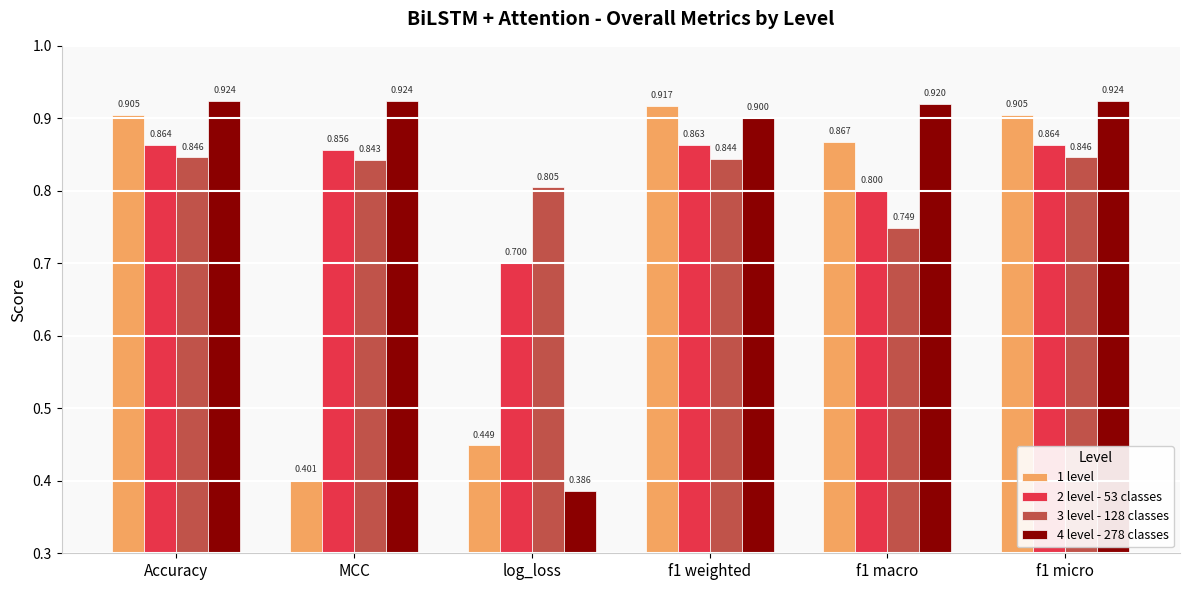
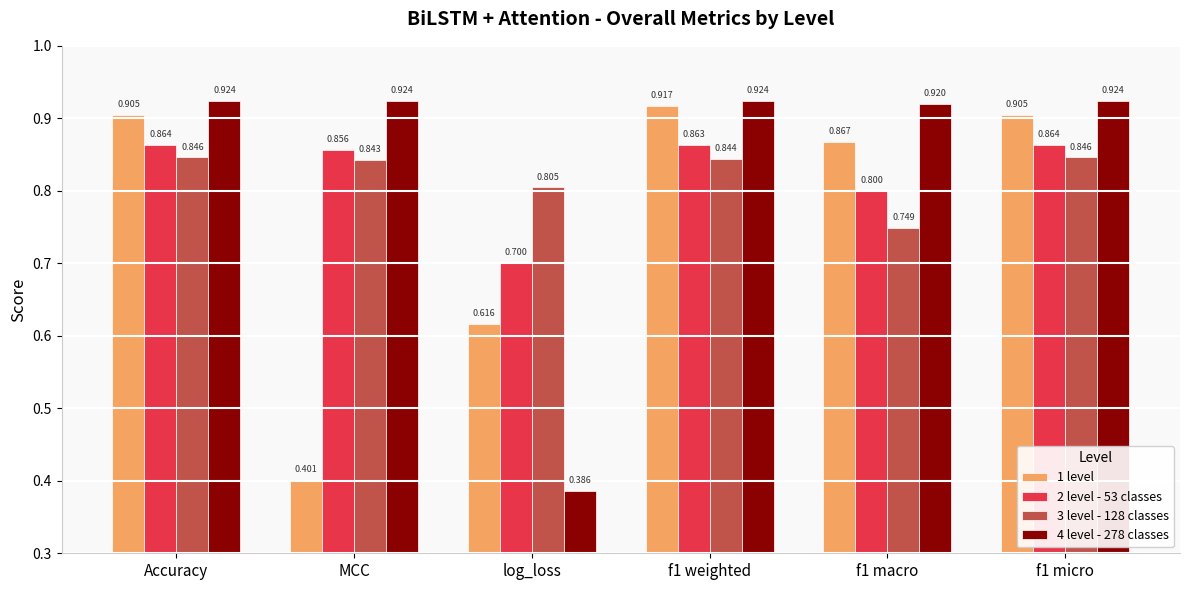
1 level, log_loss: 0.449 -> 0.616
4 level - 278 classes, f1 weighted: 0.900 -> 0.924
